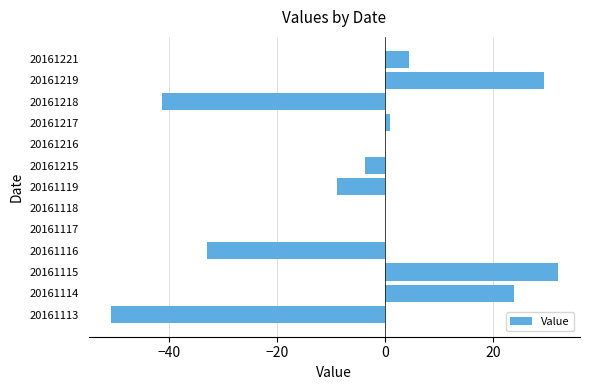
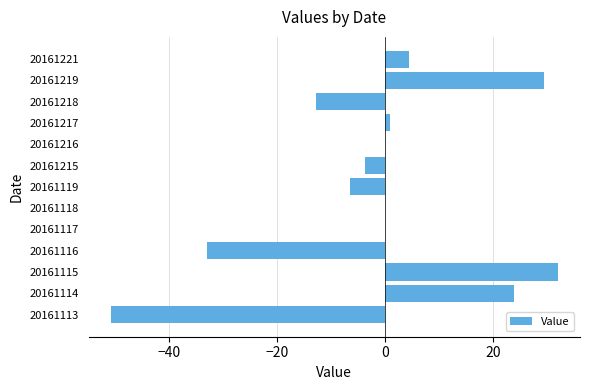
20161218: -41 -> -13
20161119: -9 -> -7
